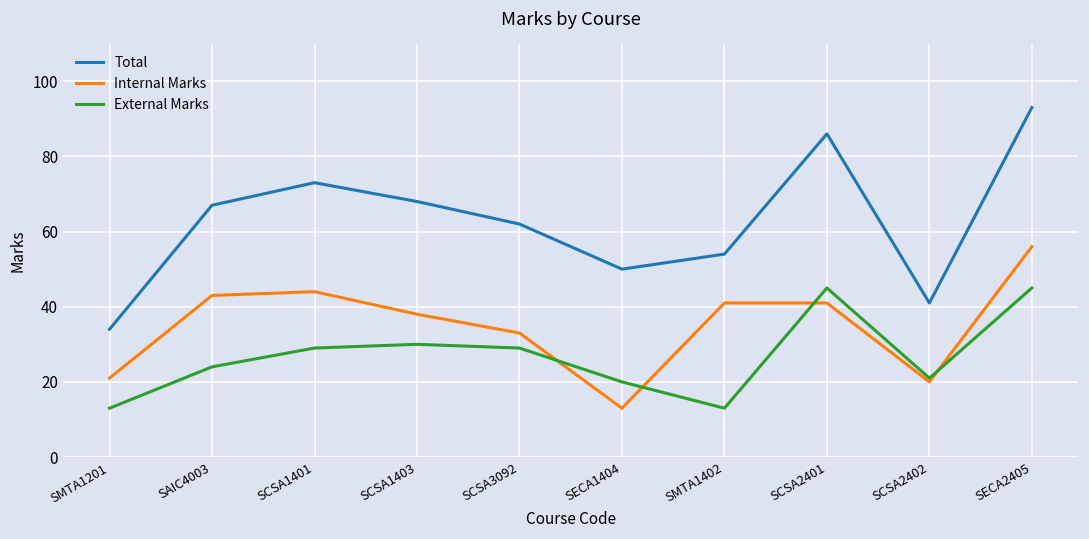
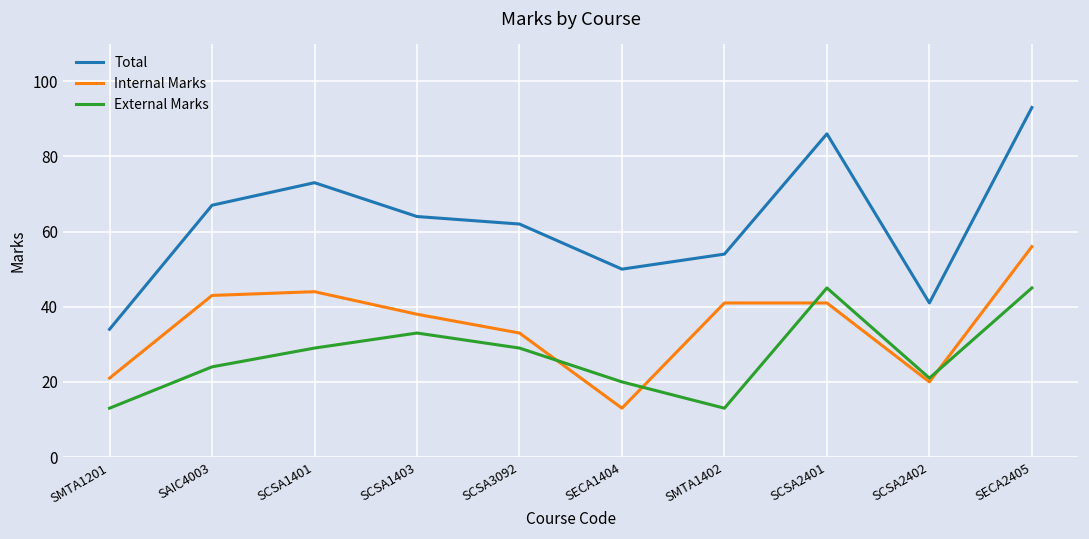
Total, SCSA1403: 68 -> 64
External Marks, SCSA1403: 30 -> 33
